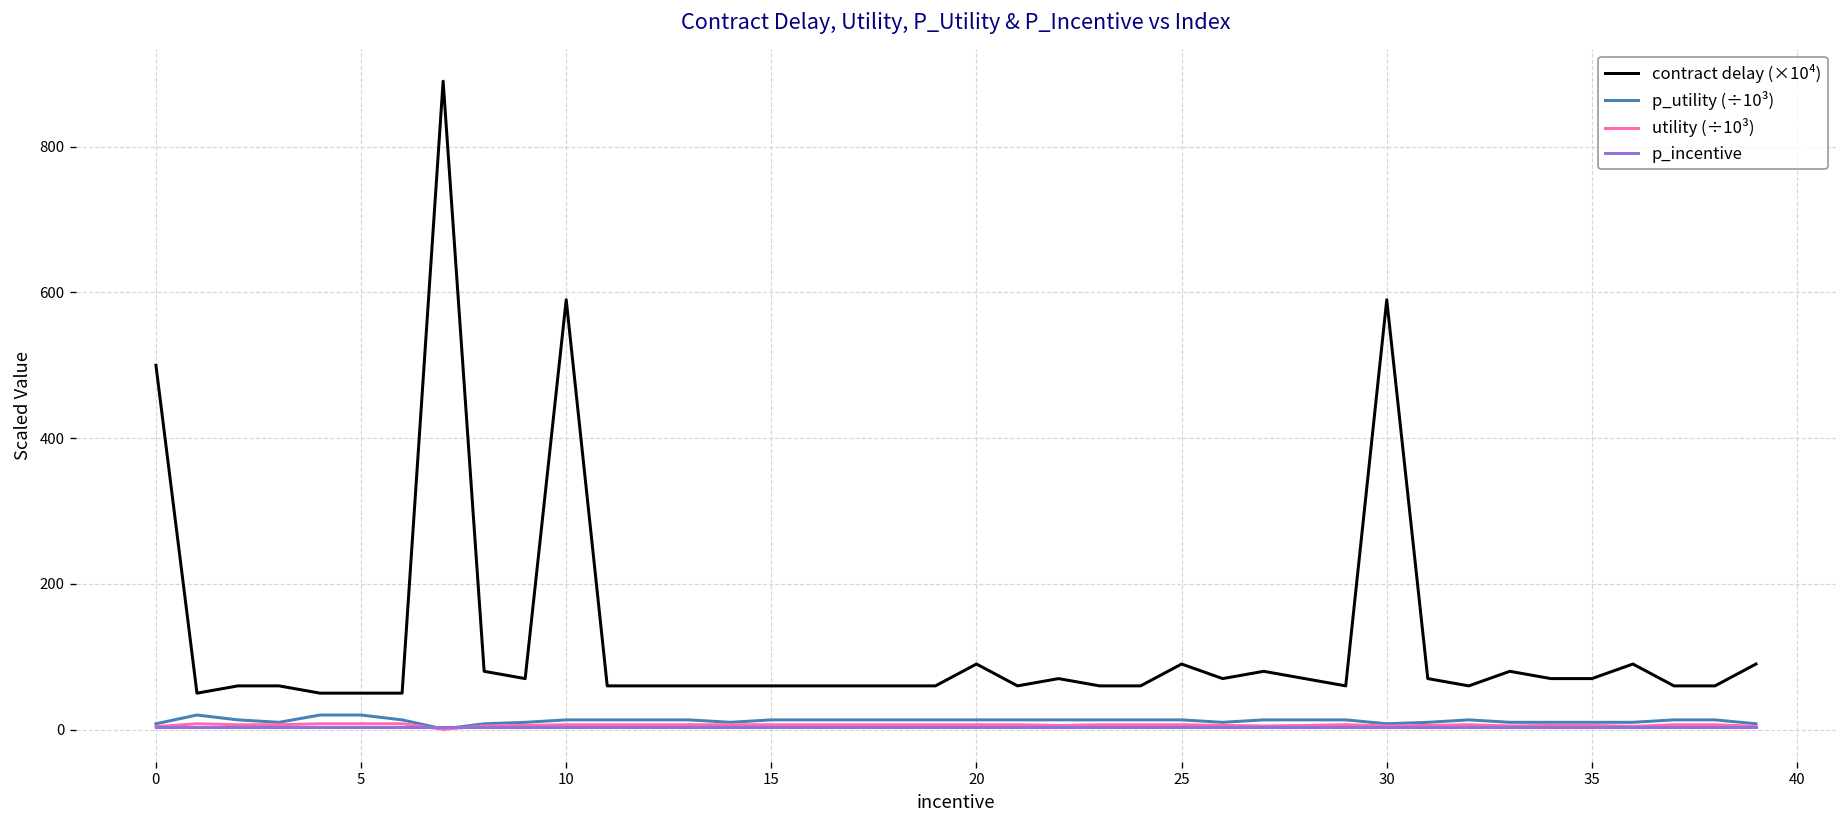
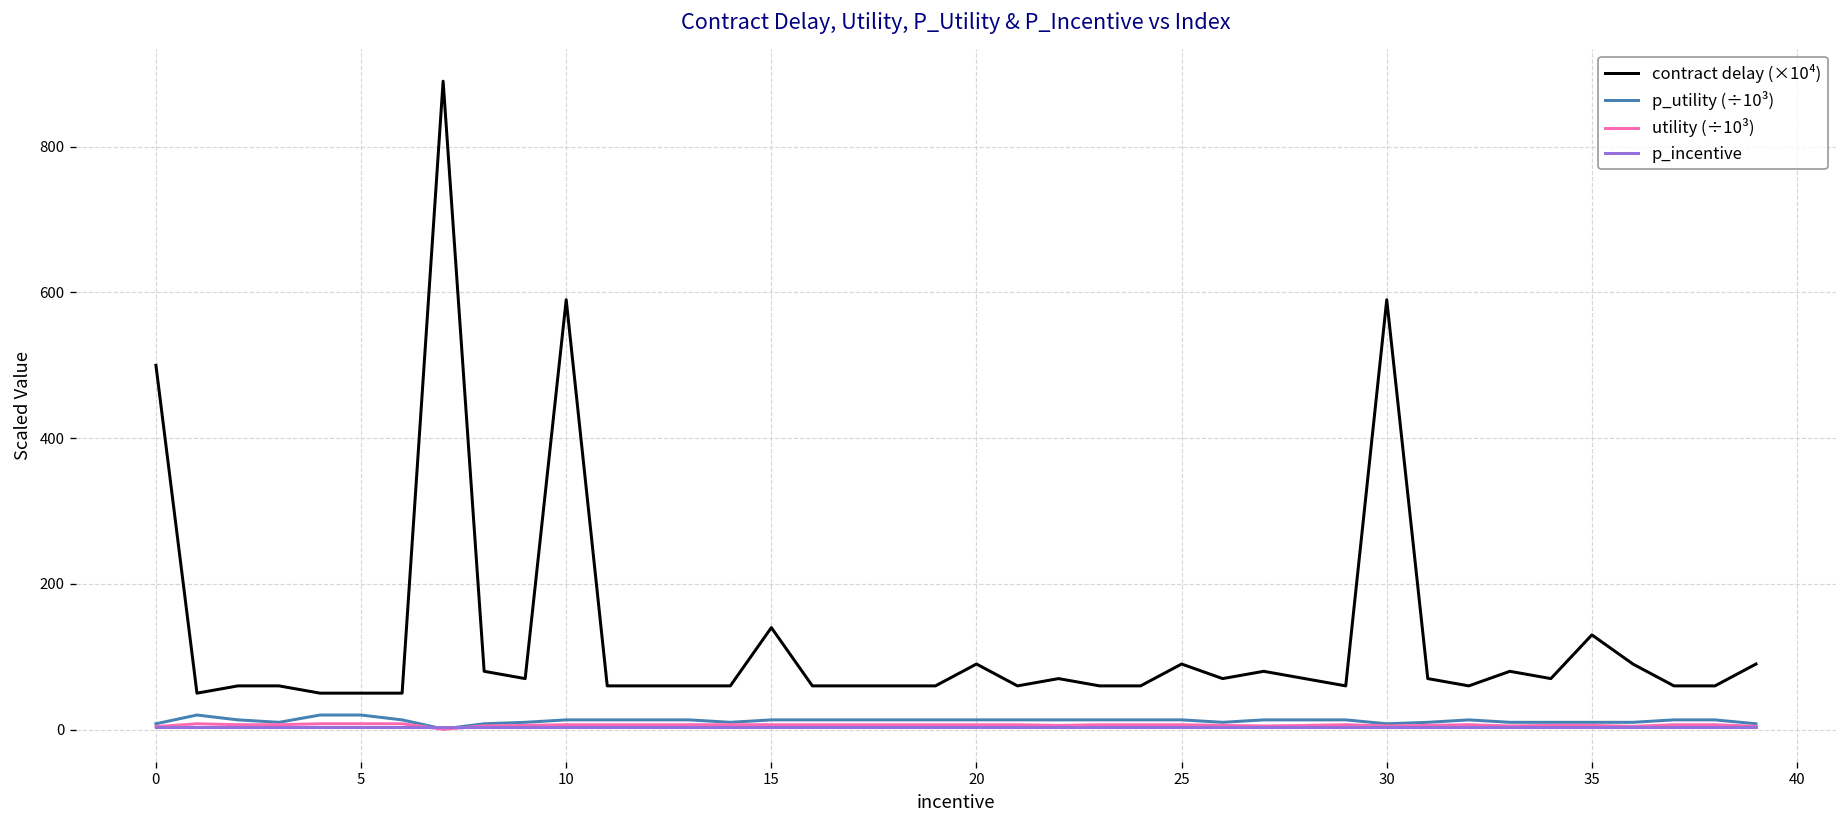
contract delay (×10⁴), 15: 60 -> 140
contract delay (×10⁴), 35: 70 -> 130
